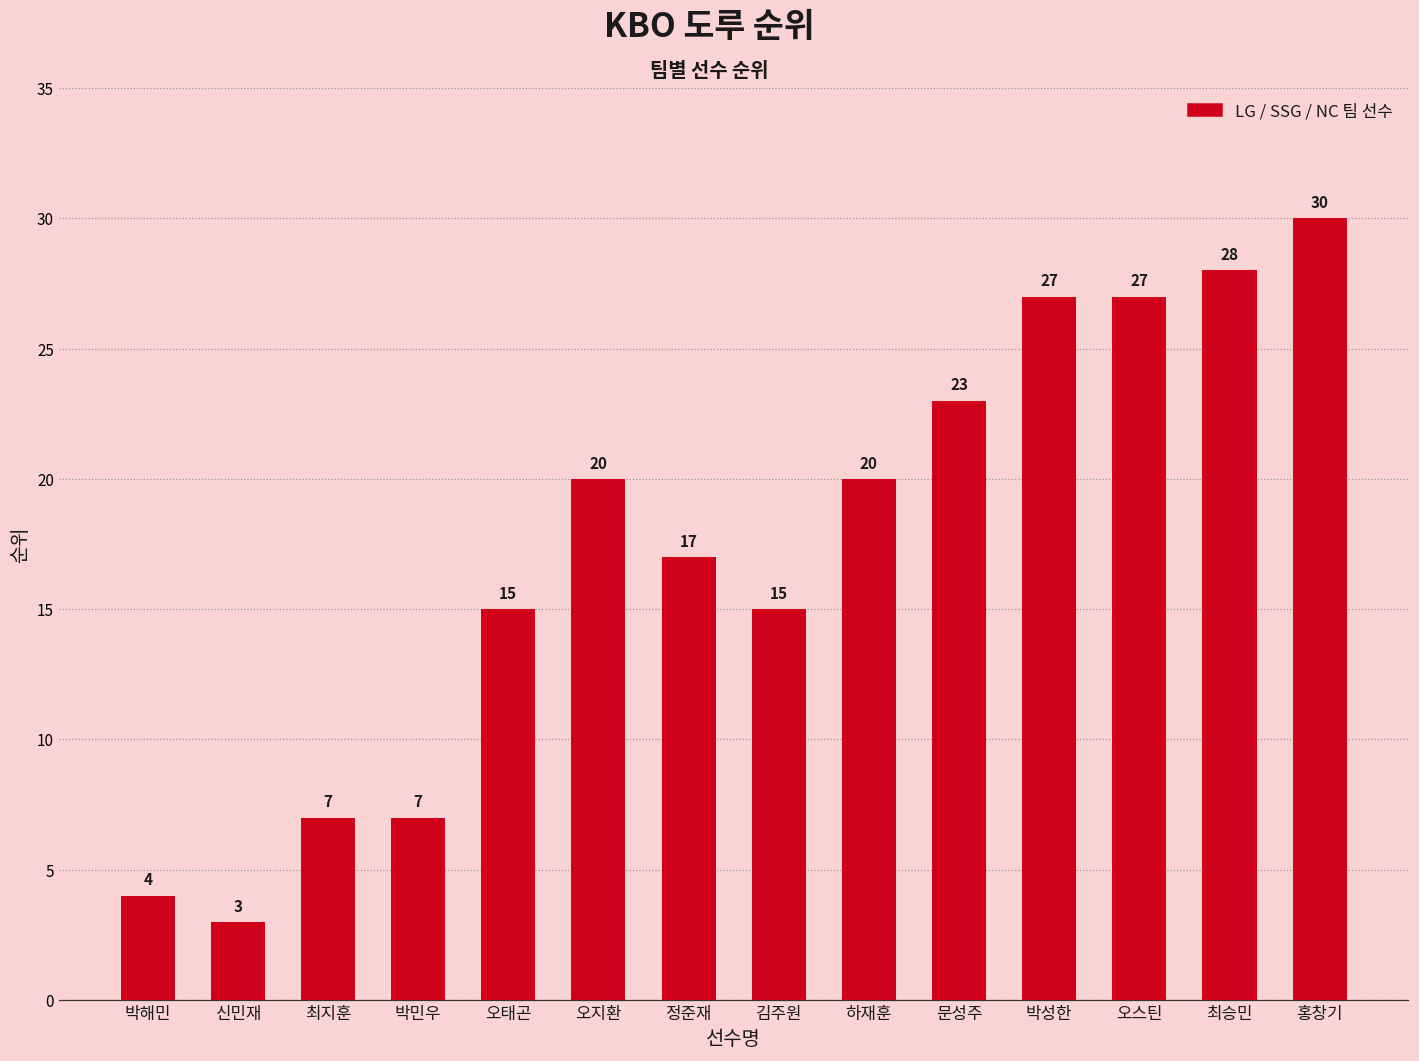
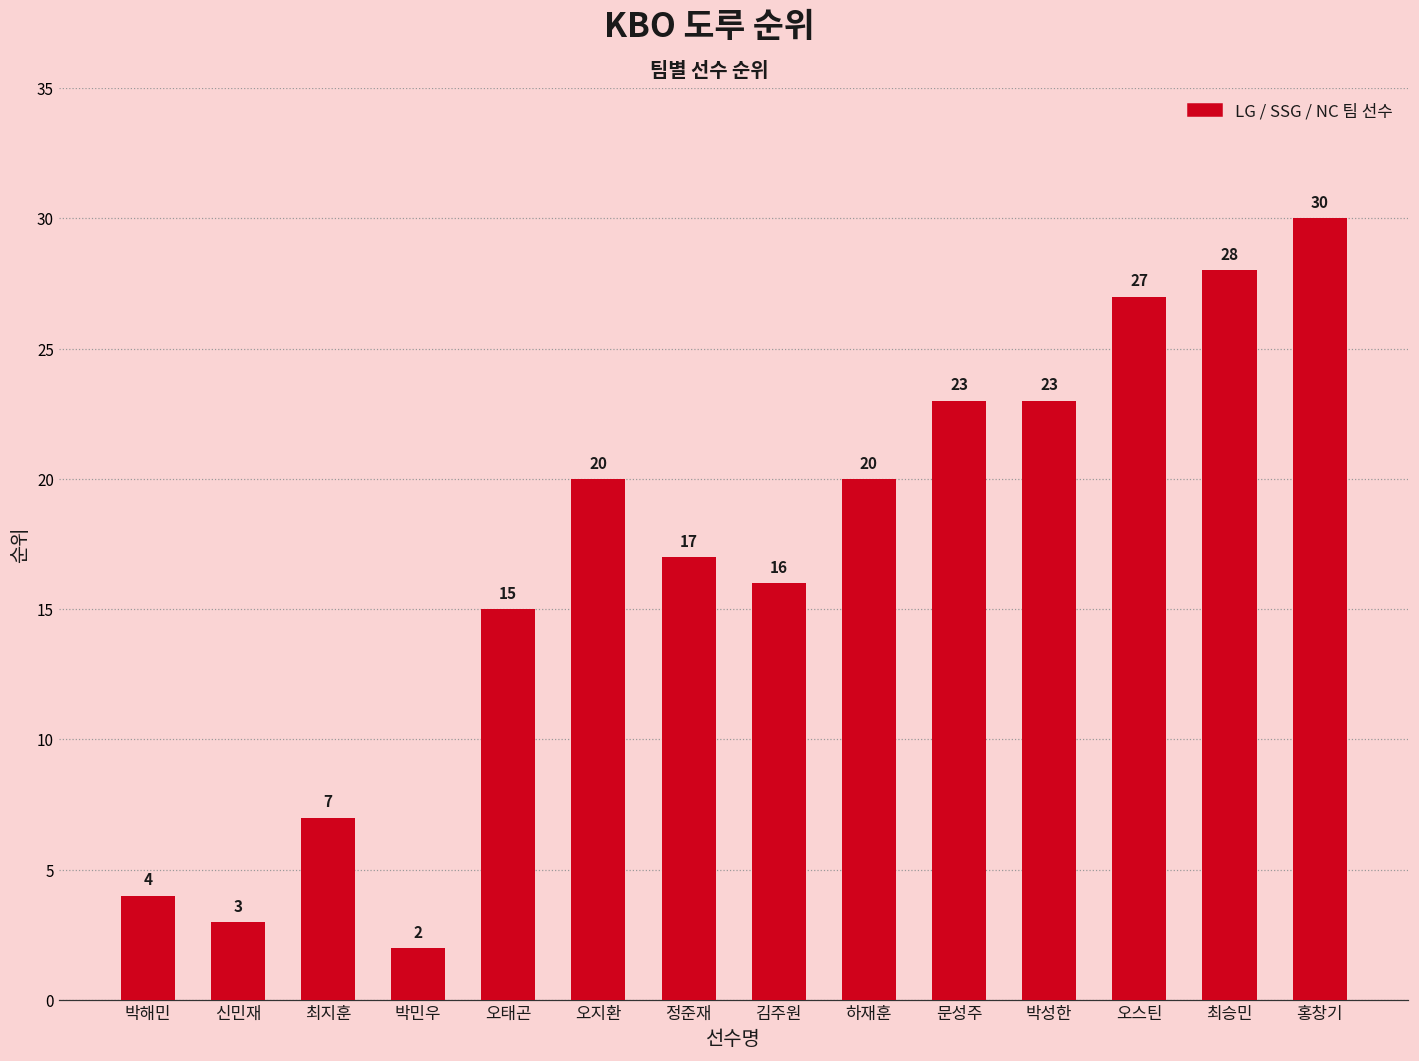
박민우: 7 -> 2
김주원: 15 -> 16
박성한: 27 -> 23
